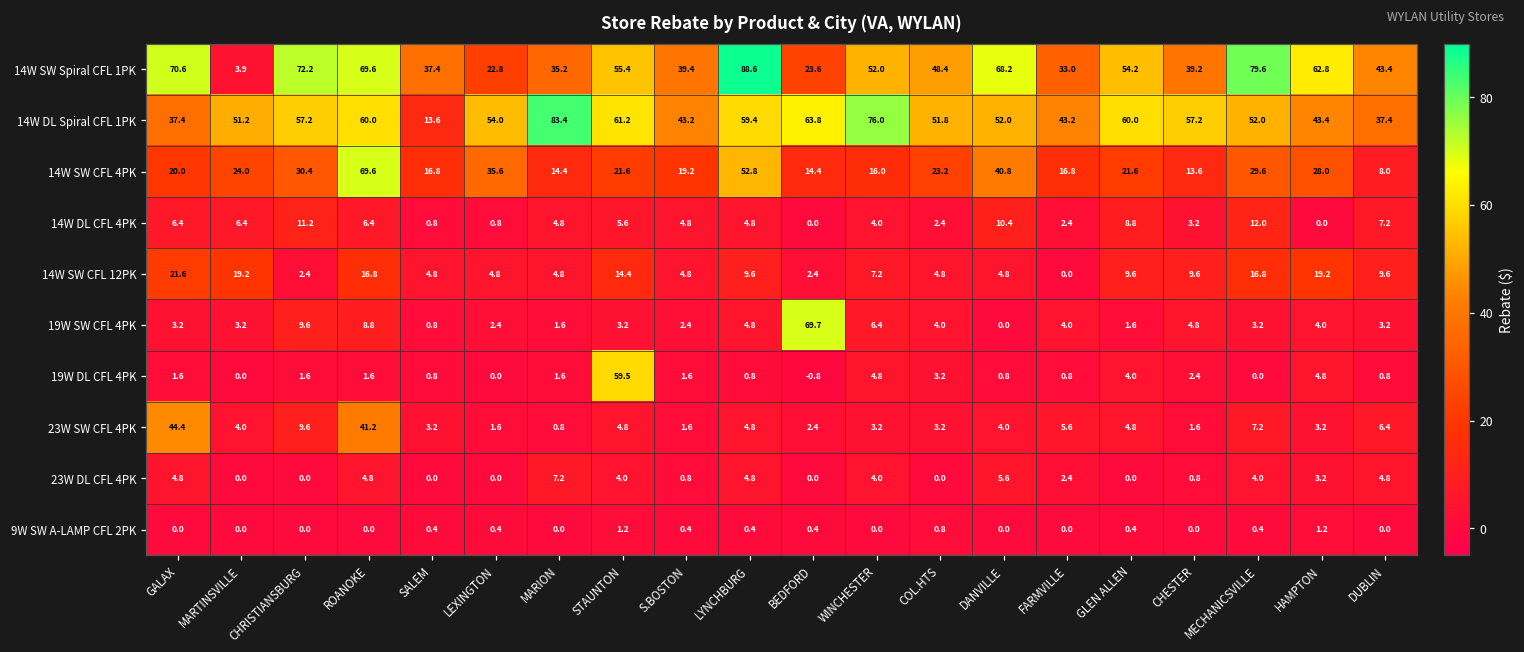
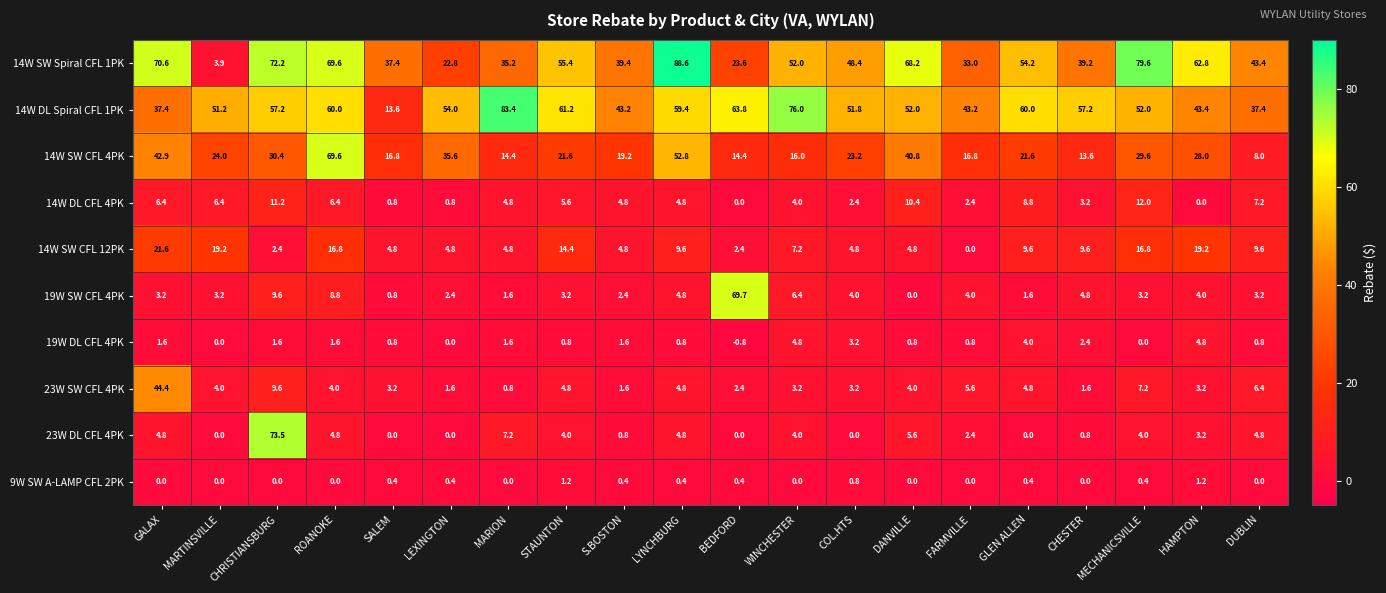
14W SW CFL 4PK, GALAX: 20.0 -> 42.9
19W DL CFL 4PK, STAUNTON: 59.5 -> 0.8
23W SW CFL 4PK, ROANOKE: 41.2 -> 4.0
23W DL CFL 4PK, CHRISTIANSBURG: 0.0 -> 73.5
